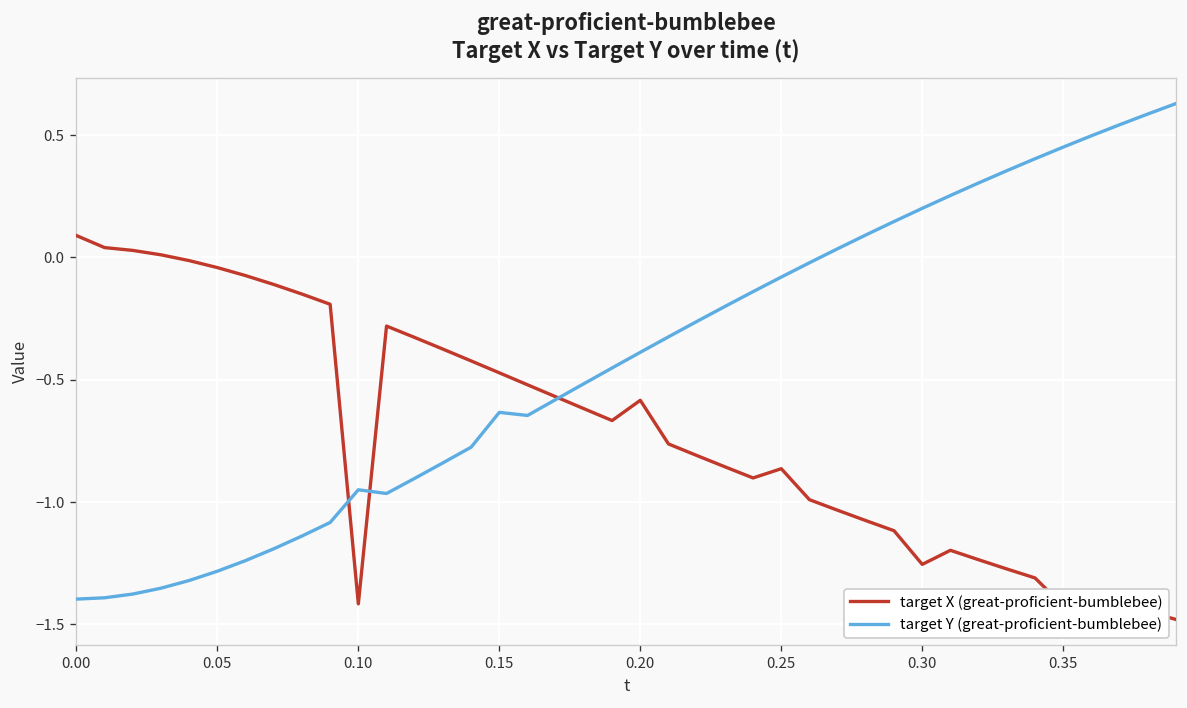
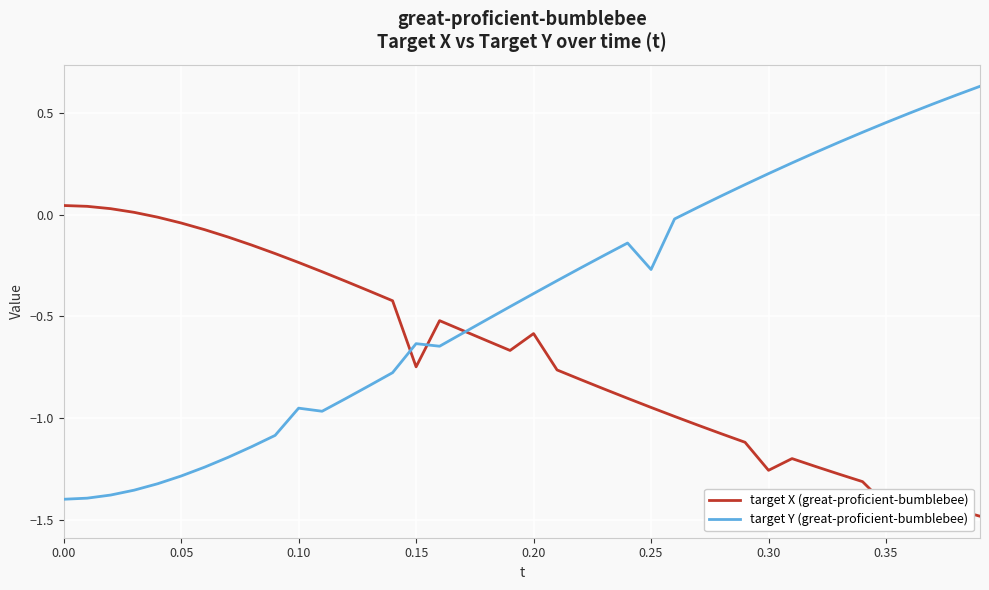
target X (great-proficient-bumblebee), 0.00: 0.09 -> 0.04
target X (great-proficient-bumblebee), 0.10: -1.42 -> -0.23
target X (great-proficient-bumblebee), 0.15: -0.47 -> -0.75
target X (great-proficient-bumblebee), 0.25: -0.86 -> -0.95
target Y (great-proficient-bumblebee), 0.25: -0.08 -> -0.27
